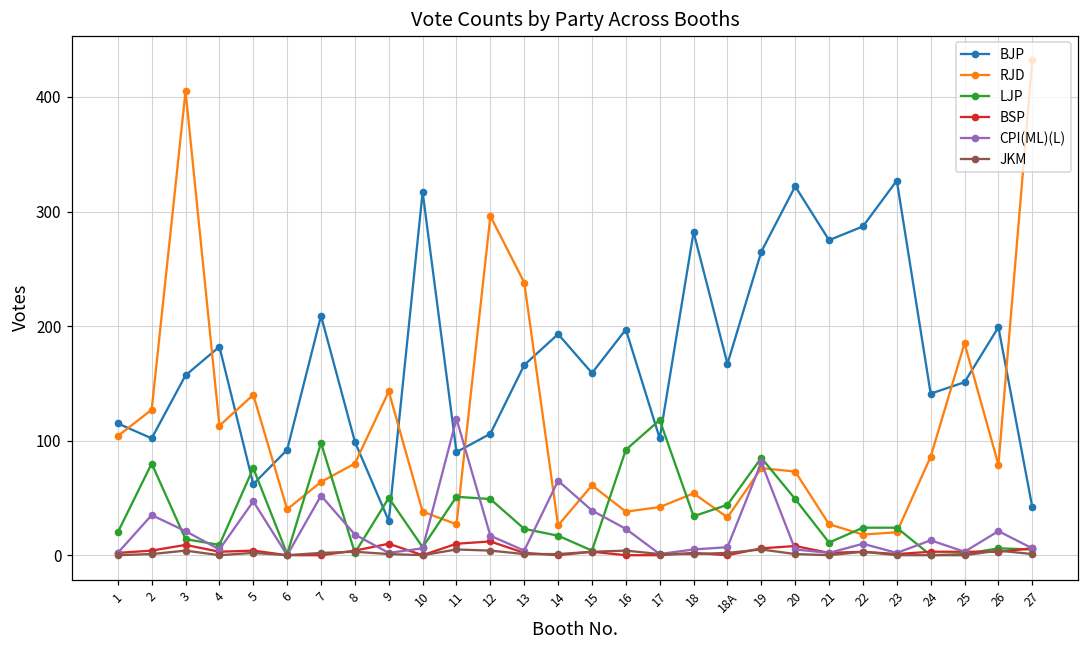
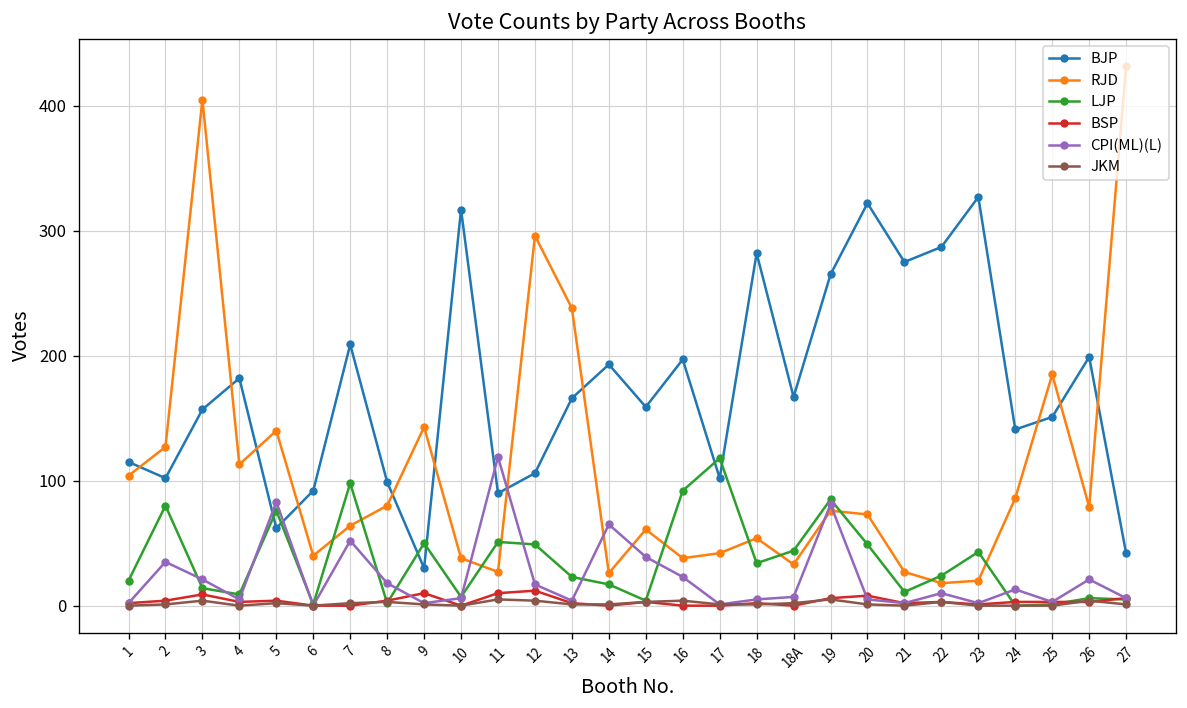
CPI(ML)(L), 5: 47 -> 83
LJP, 23: 24 -> 43
